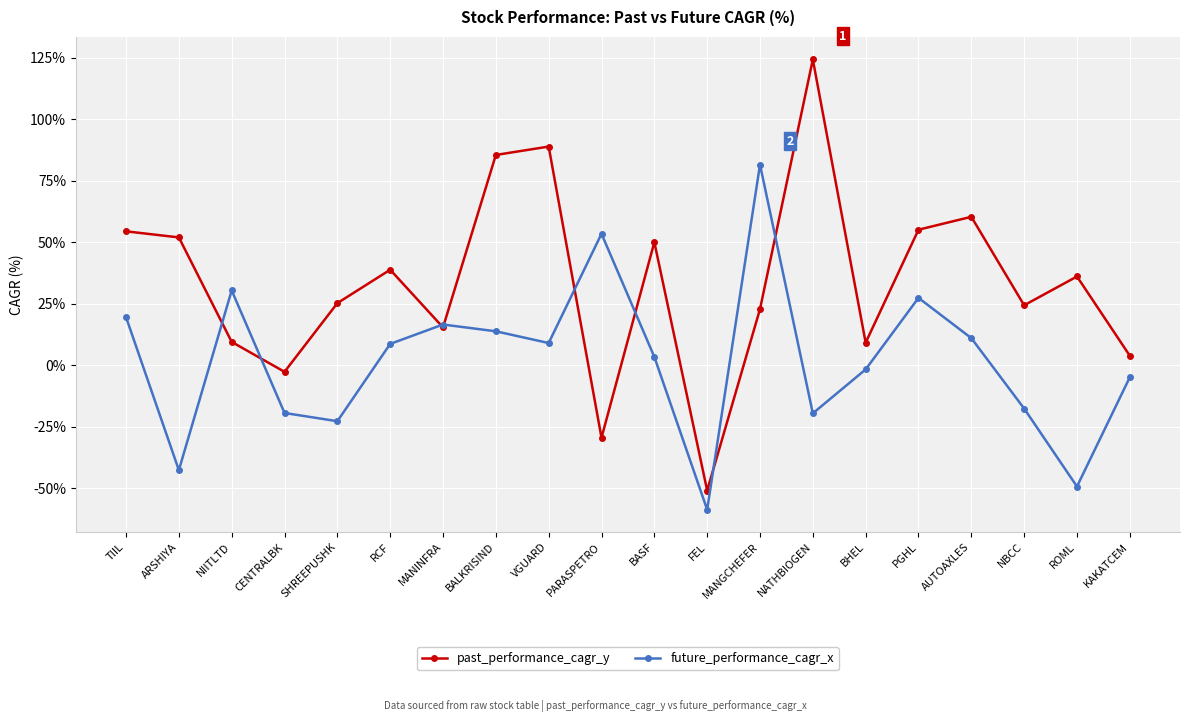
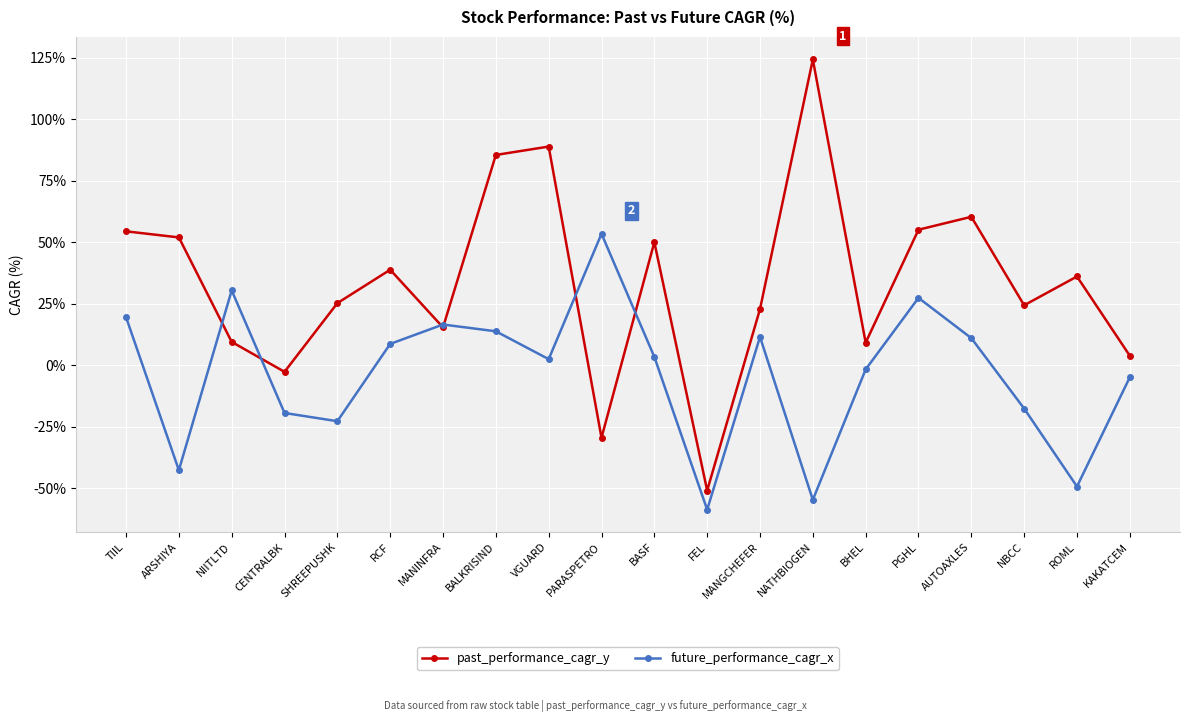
future_performance_cagr_x, VGUARD: 9% -> 3%
future_performance_cagr_x, MANGCHEFER: 82% -> 12%
future_performance_cagr_x, NATHBIOGEN: -20% -> -55%
